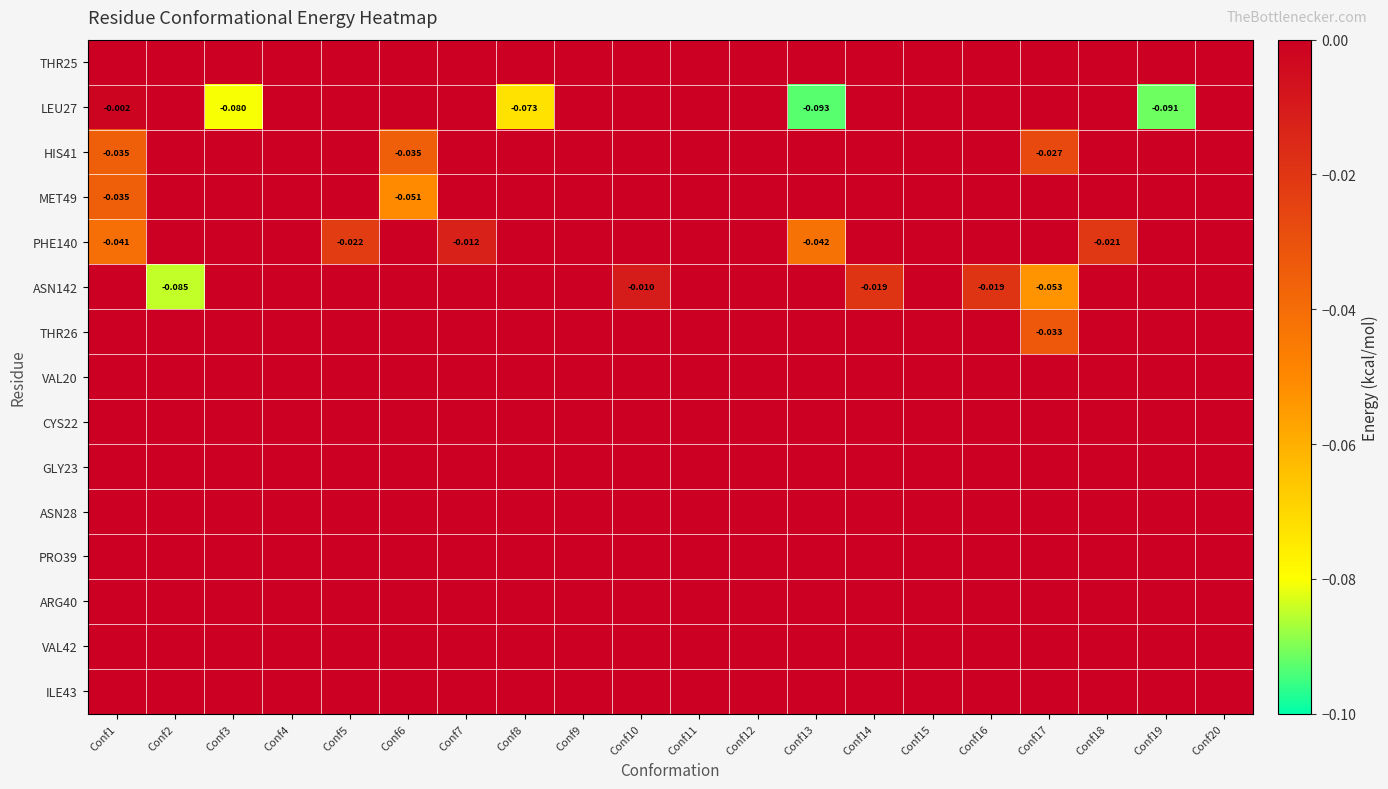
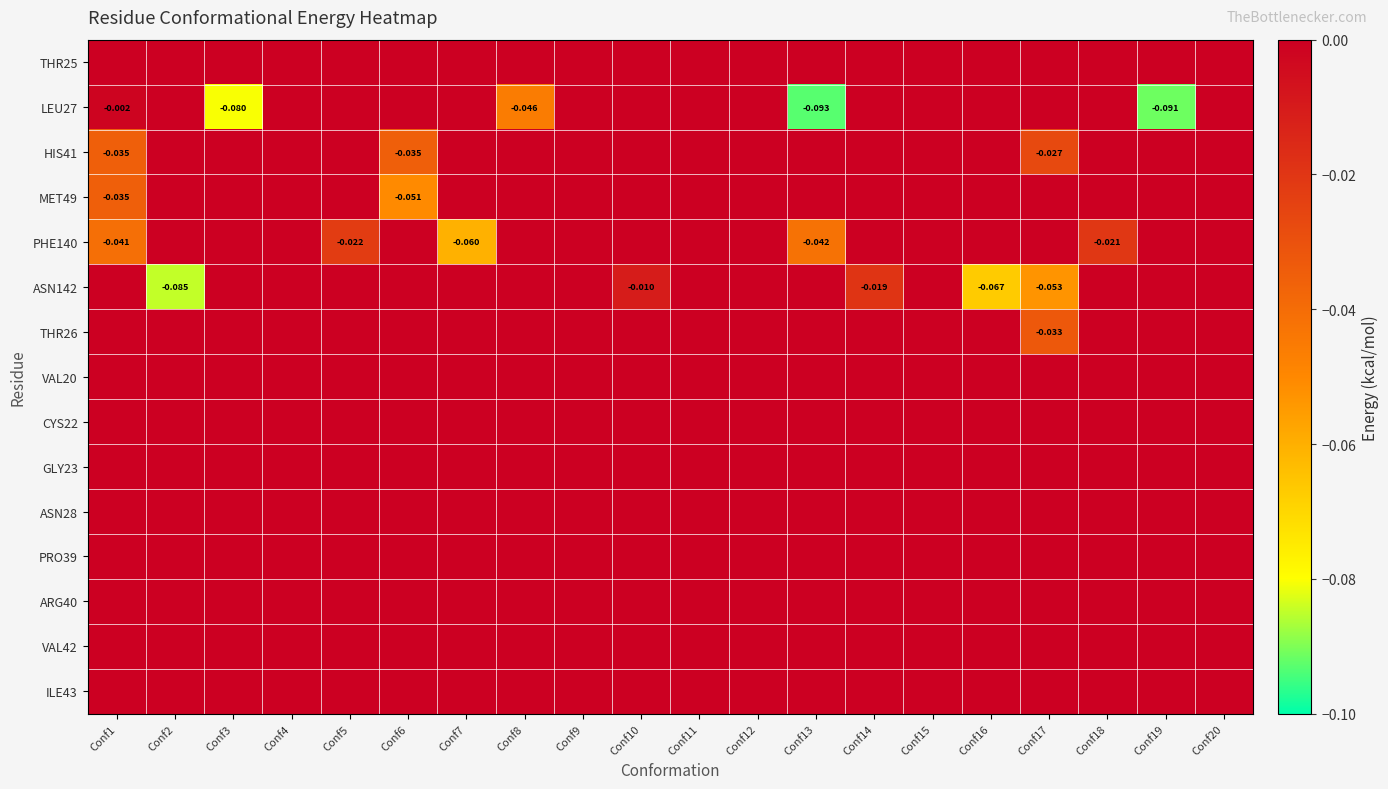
LEU27, Conf8: -0.073 -> -0.046
PHE140, Conf7: -0.012 -> -0.060
ASN142, Conf16: -0.019 -> -0.067
